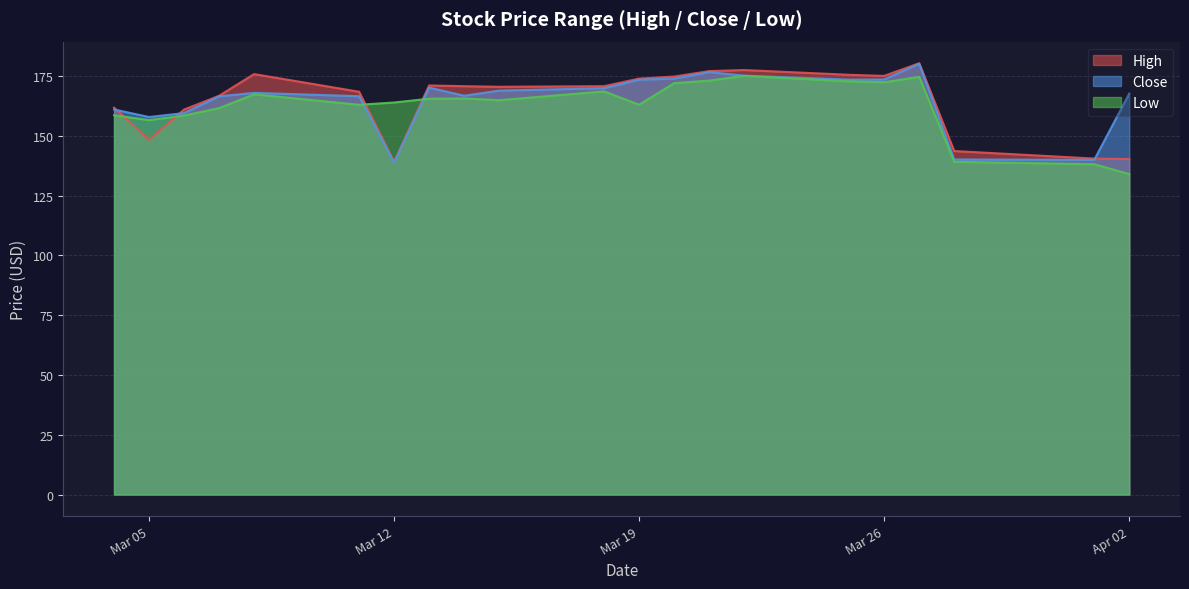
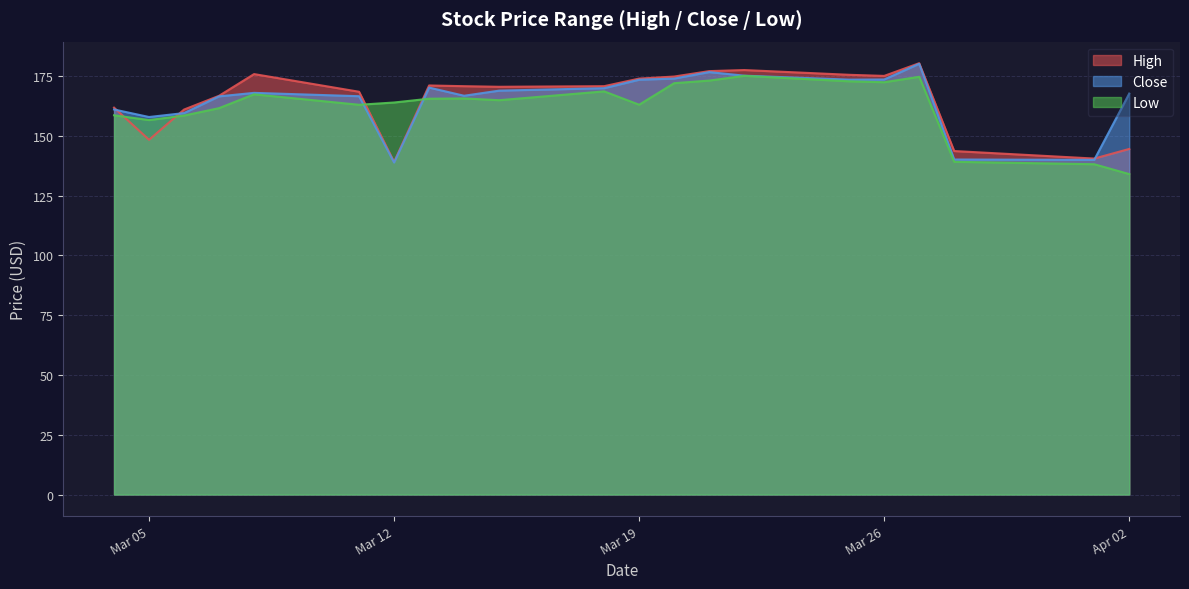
High, Apr 02: 140 -> 145
